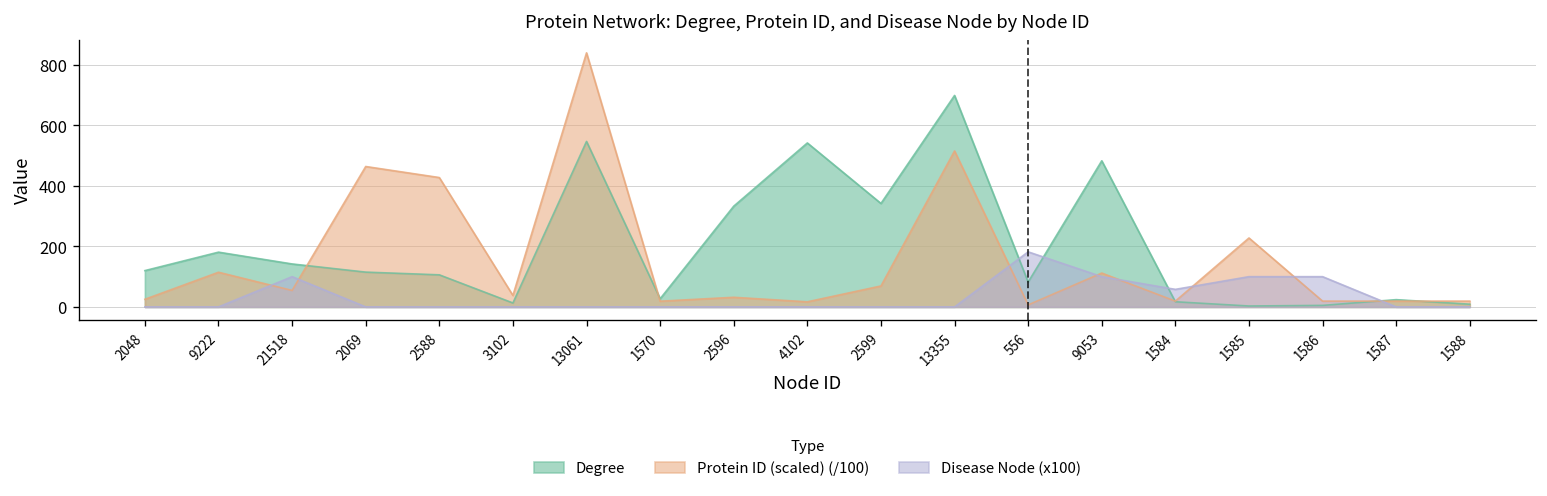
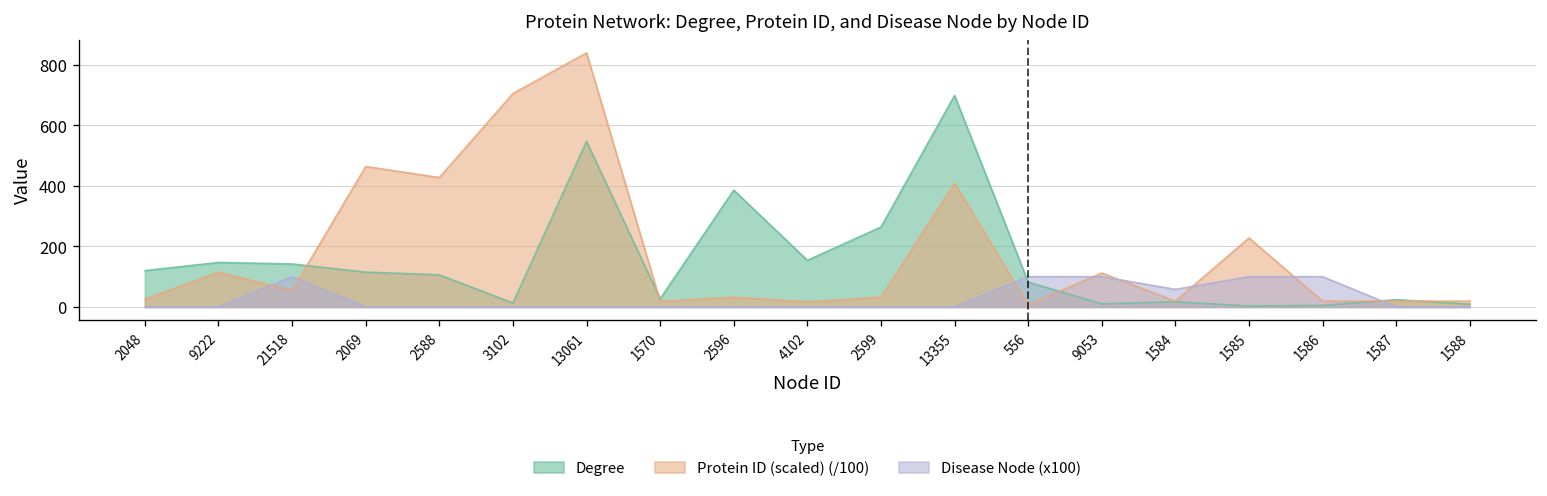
Degree, 9222: 180 -> 150
Protein ID (scaled) (/100), 3102: 40 -> 710
Degree, 2596: 330 -> 390
Degree, 4102: 540 -> 150
Degree, 2599: 340 -> 260
Protein ID (scaled) (/100), 2599: 70 -> 30
Protein ID (scaled) (/100), 13355: 520 -> 410
Disease Node (x100), 556: 180 -> 100
Degree, 9053: 480 -> 10
